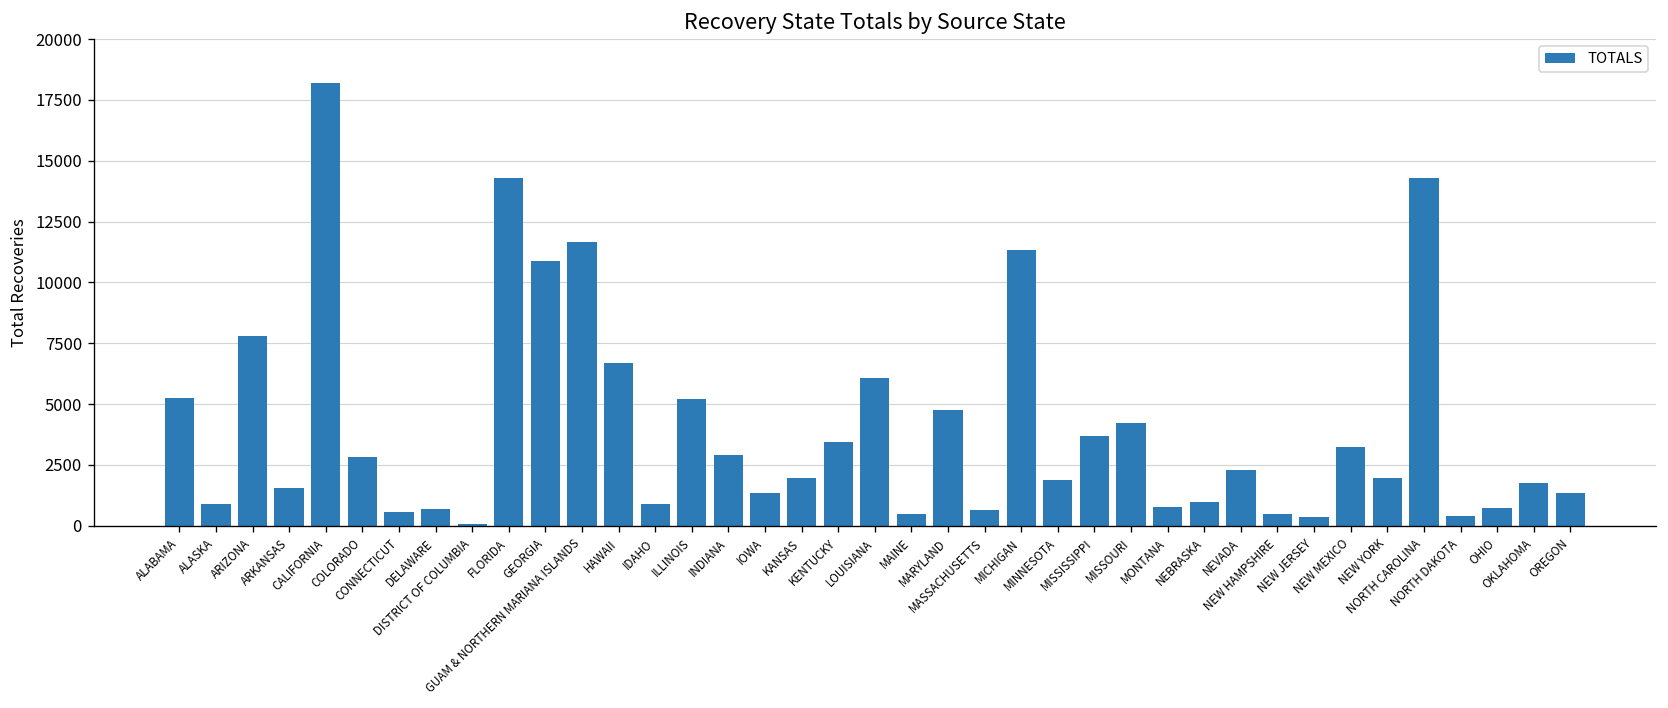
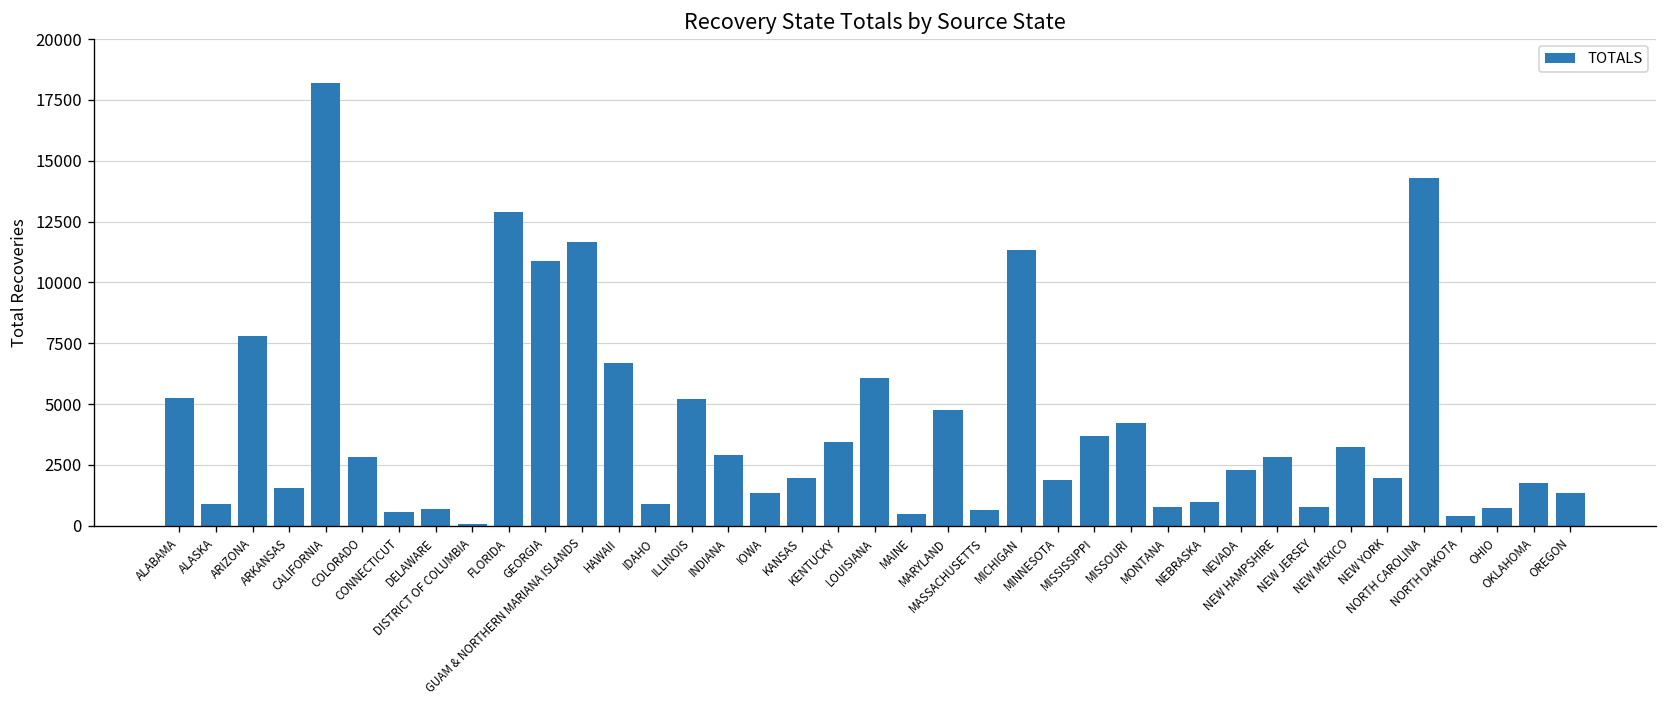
FLORIDA: 14300 -> 12900
NEW HAMPSHIRE: 500 -> 2800
NEW JERSEY: 400 -> 800
